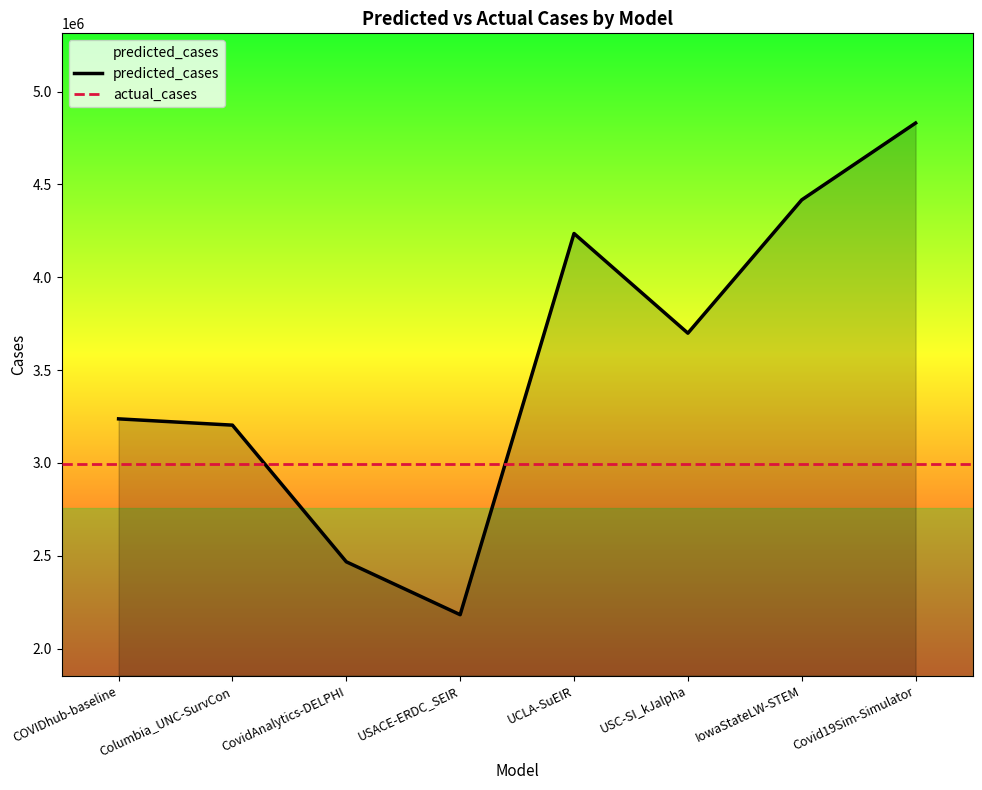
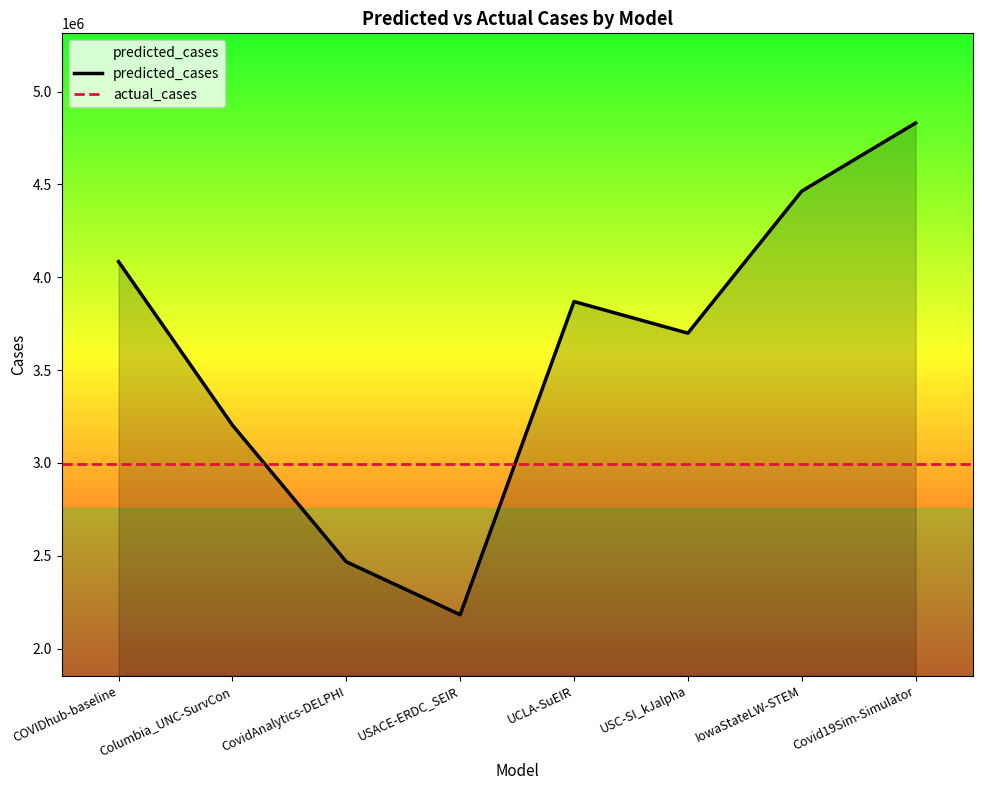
COVIDhub-baseline: 3240000 -> 4080000
UCLA-SuEIR: 4240000 -> 3870000
IowaStateLW-STEM: 4420000 -> 4460000
